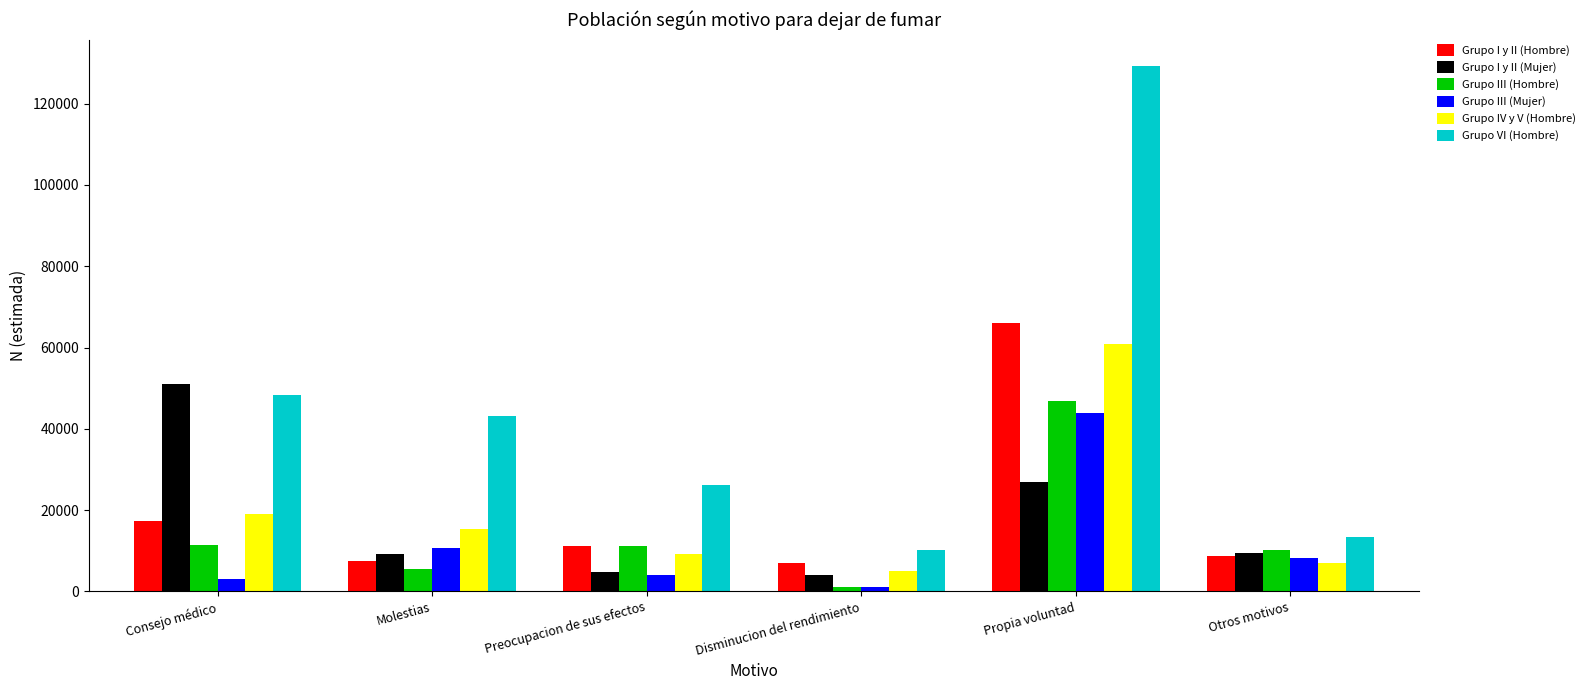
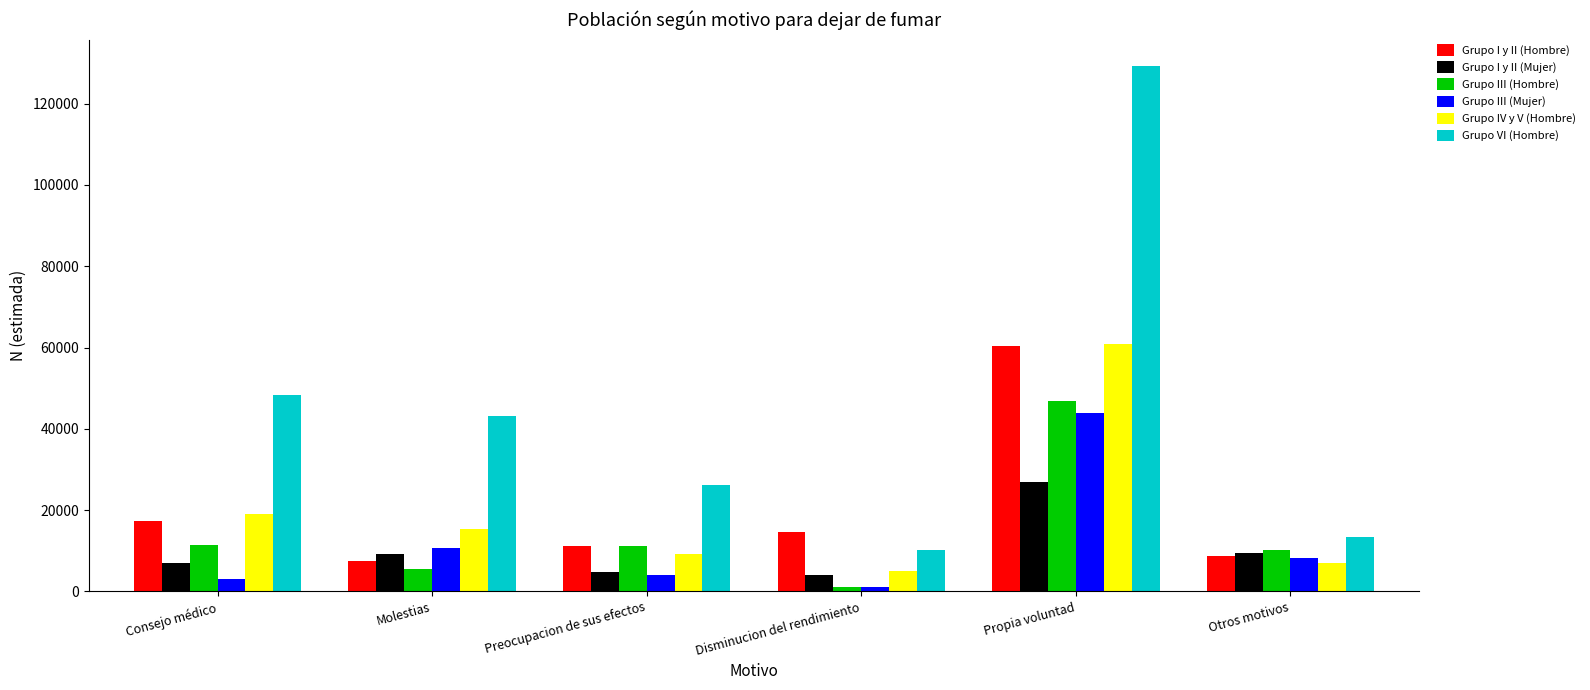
Grupo I y II (Mujer), Consejo médico: 51000 -> 7000
Grupo I y II (Hombre), Disminucion del rendimiento: 7000 -> 15000
Grupo I y II (Hombre), Propia voluntad: 66000 -> 60000
